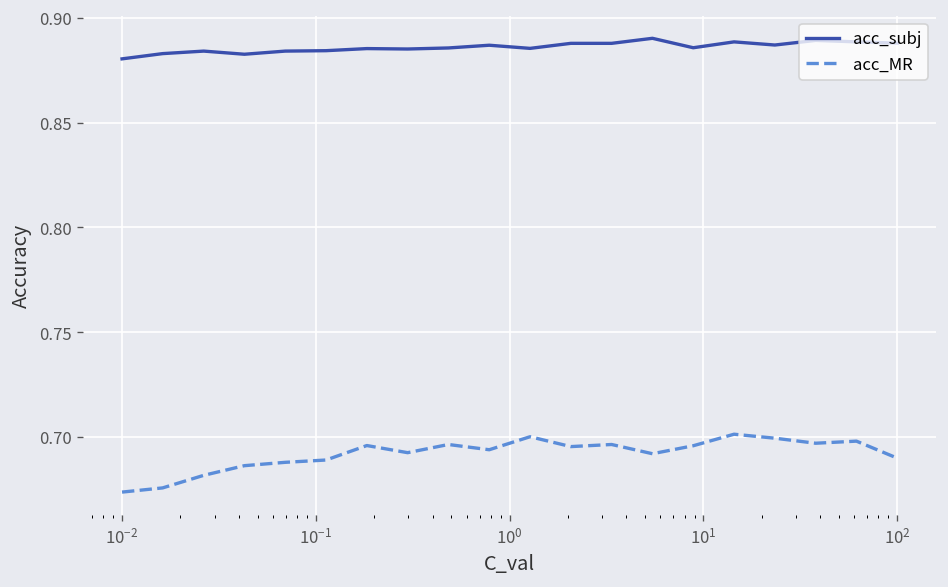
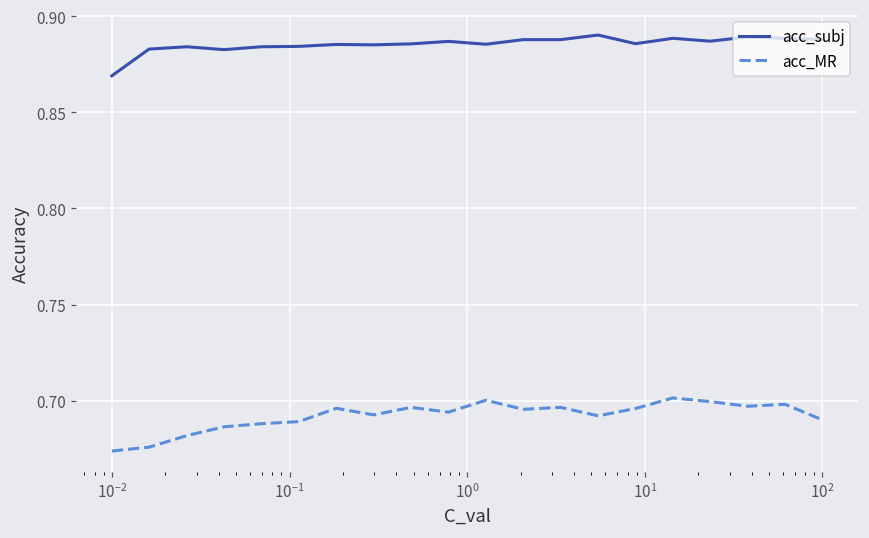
acc_subj, 10^-2: 0.880 -> 0.869
